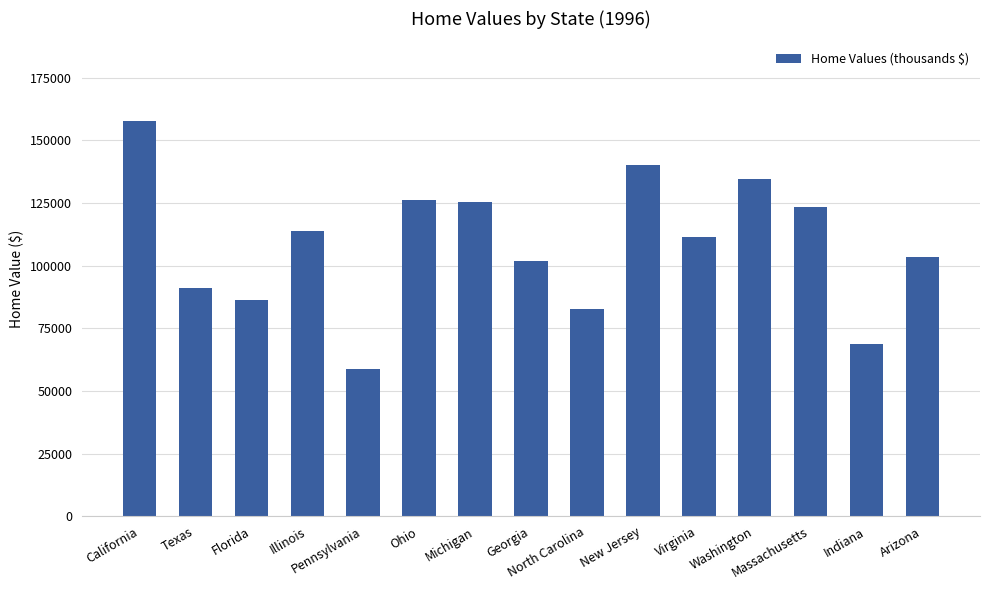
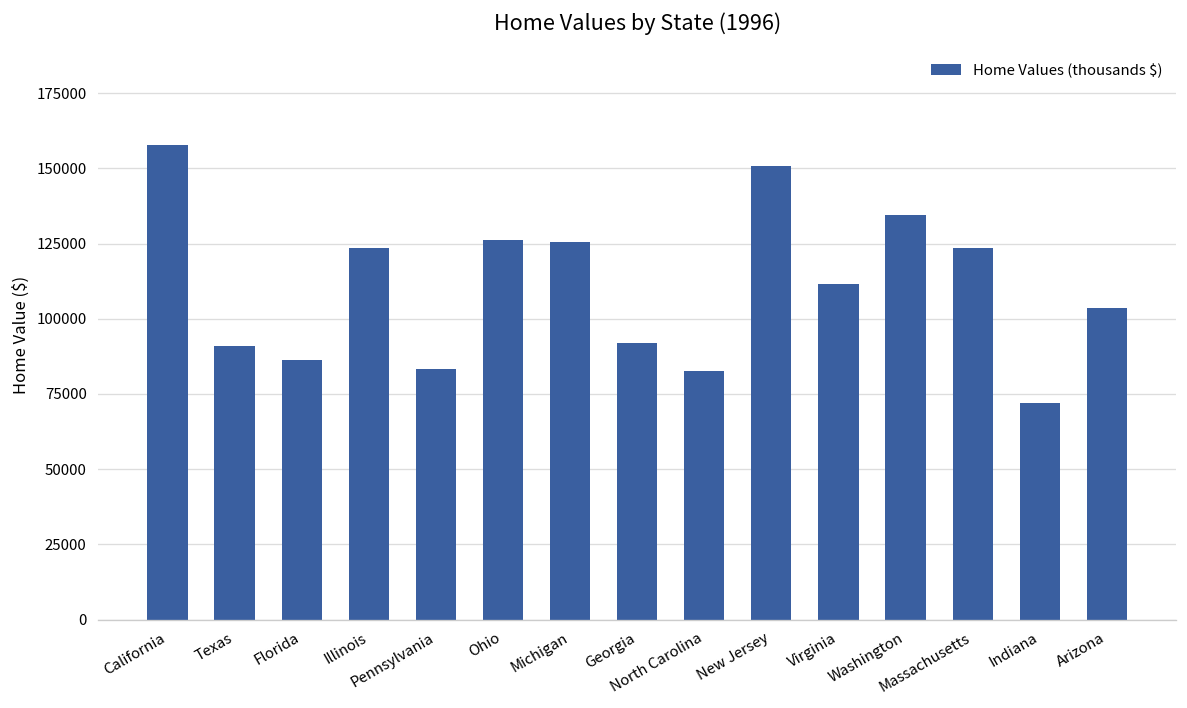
Illinois: 114000 -> 123000
Pennsylvania: 59000 -> 83000
Georgia: 102000 -> 92000
New Jersey: 140000 -> 151000
Indiana: 69000 -> 72000
